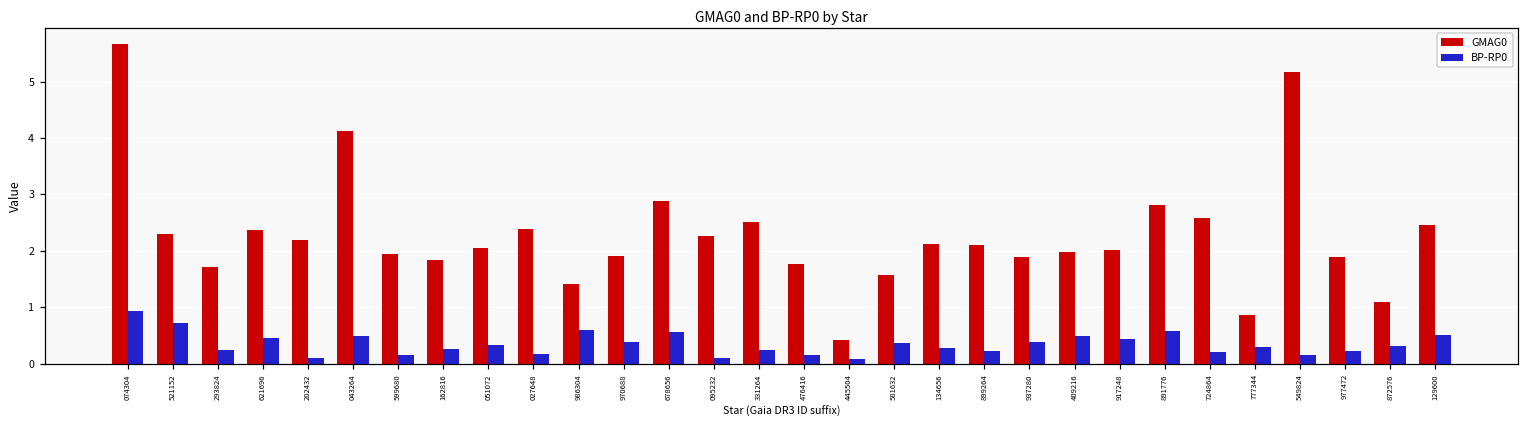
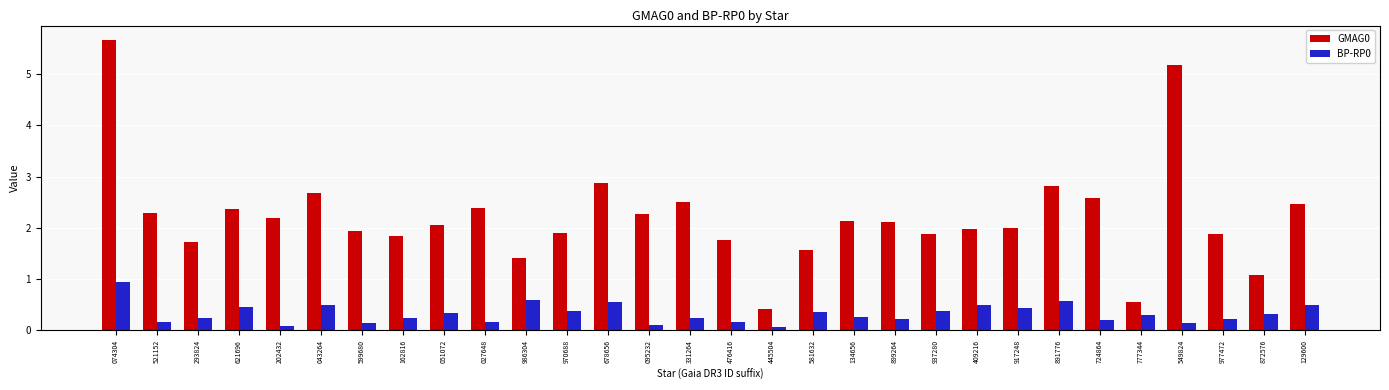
BP-RP0, 521152: 0.7 -> 0.2
GMAG0, 043264: 4.1 -> 2.7
GMAG0, 777344: 0.9 -> 0.5
